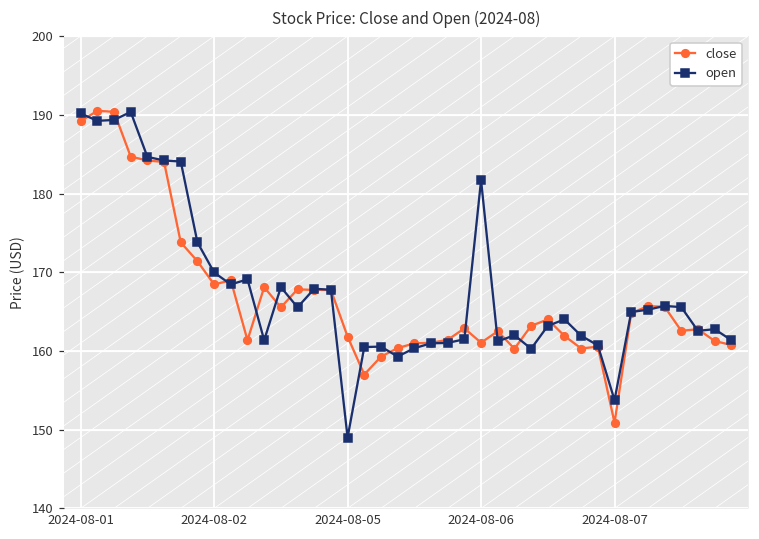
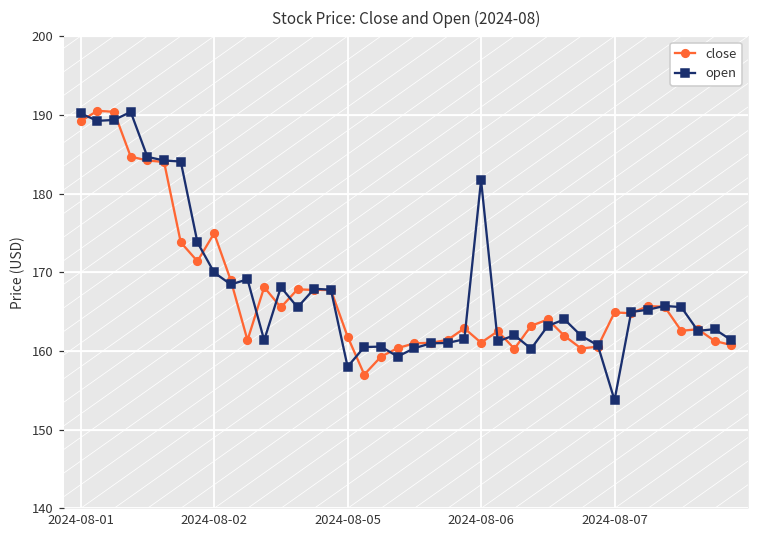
close, 2024-08-02: 168 -> 175
open, 2024-08-05: 149 -> 158
close, 2024-08-07: 151 -> 165
